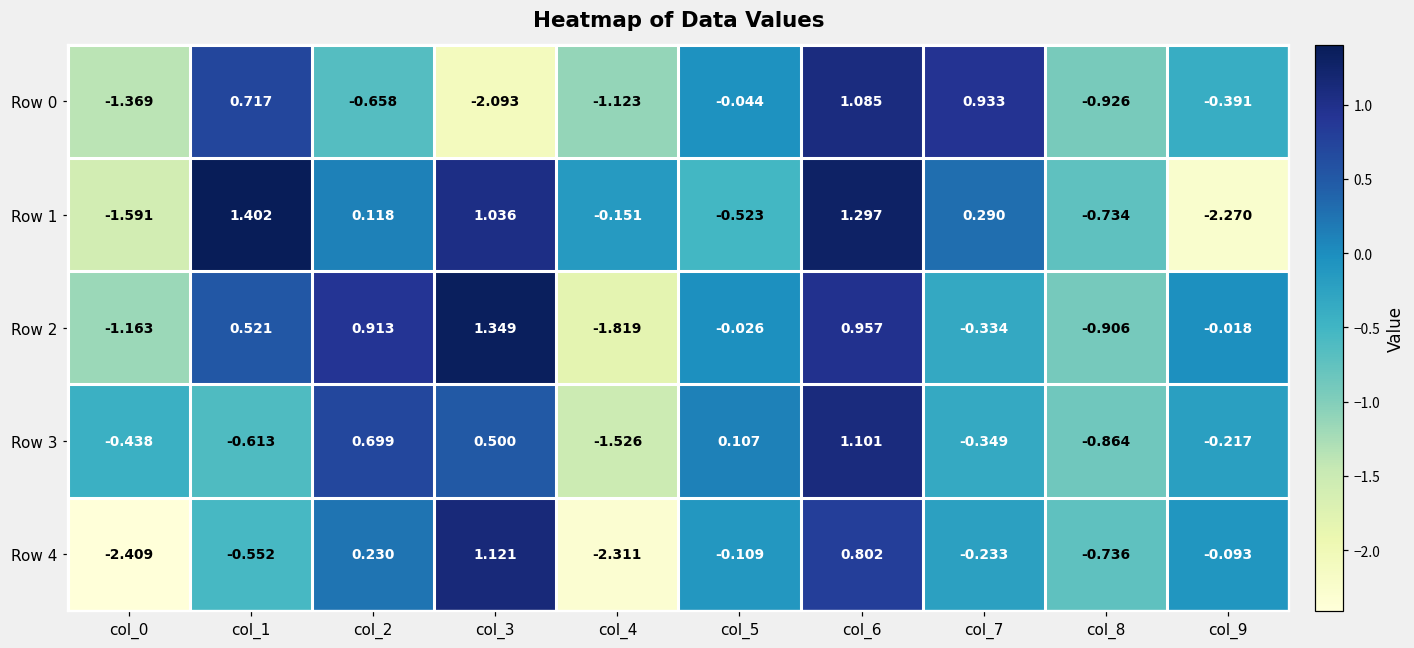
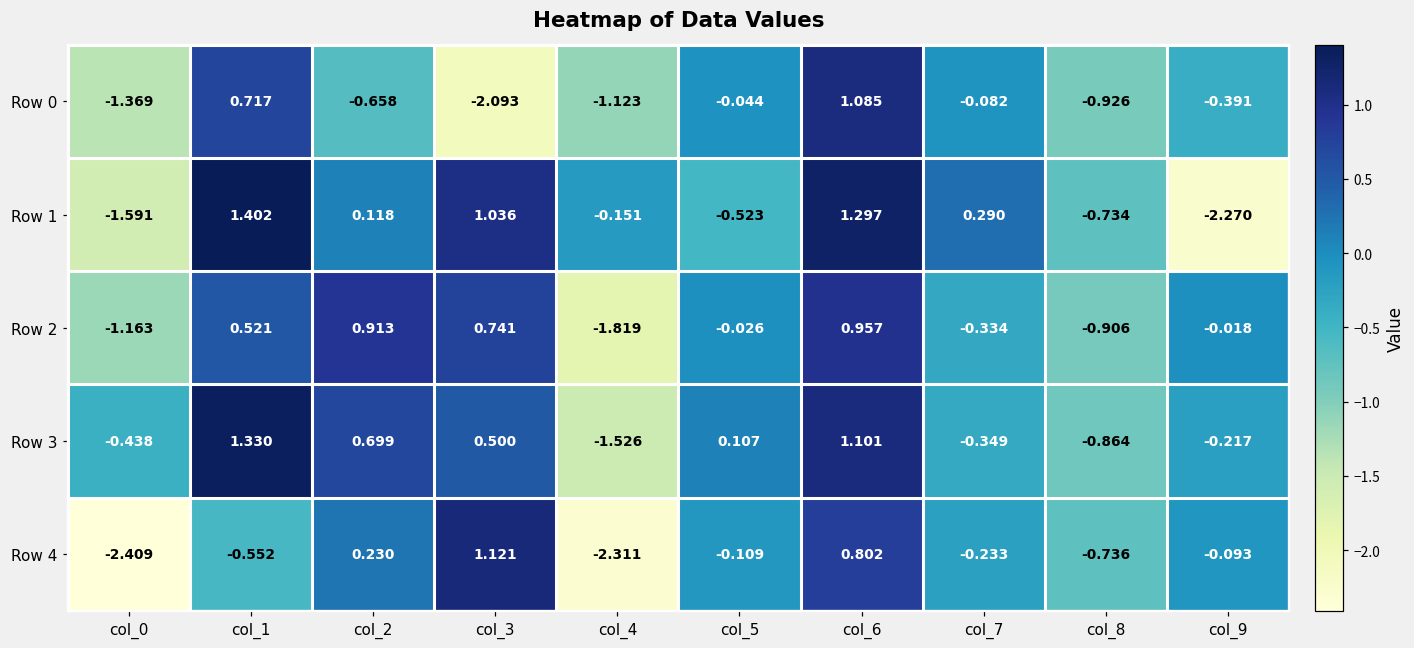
Row 0, col_7: 0.933 -> -0.082
Row 2, col_3: 1.349 -> 0.741
Row 3, col_1: -0.613 -> 1.330
